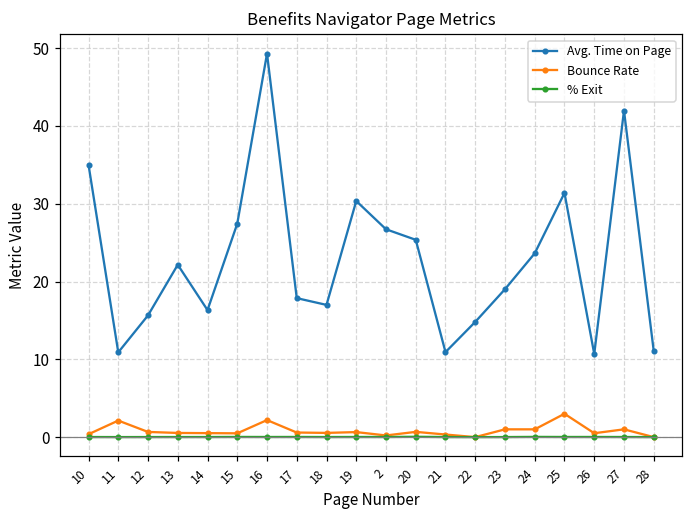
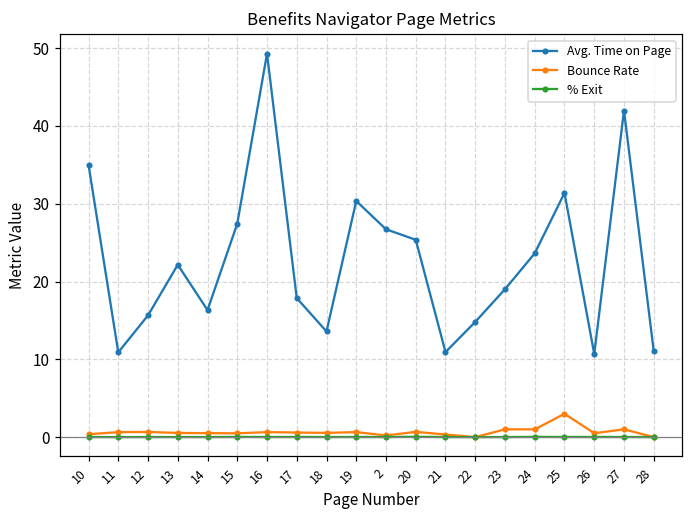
Bounce Rate, 11: 2 -> 1
Bounce Rate, 16: 2 -> 1
Avg. Time on Page, 18: 17 -> 14
